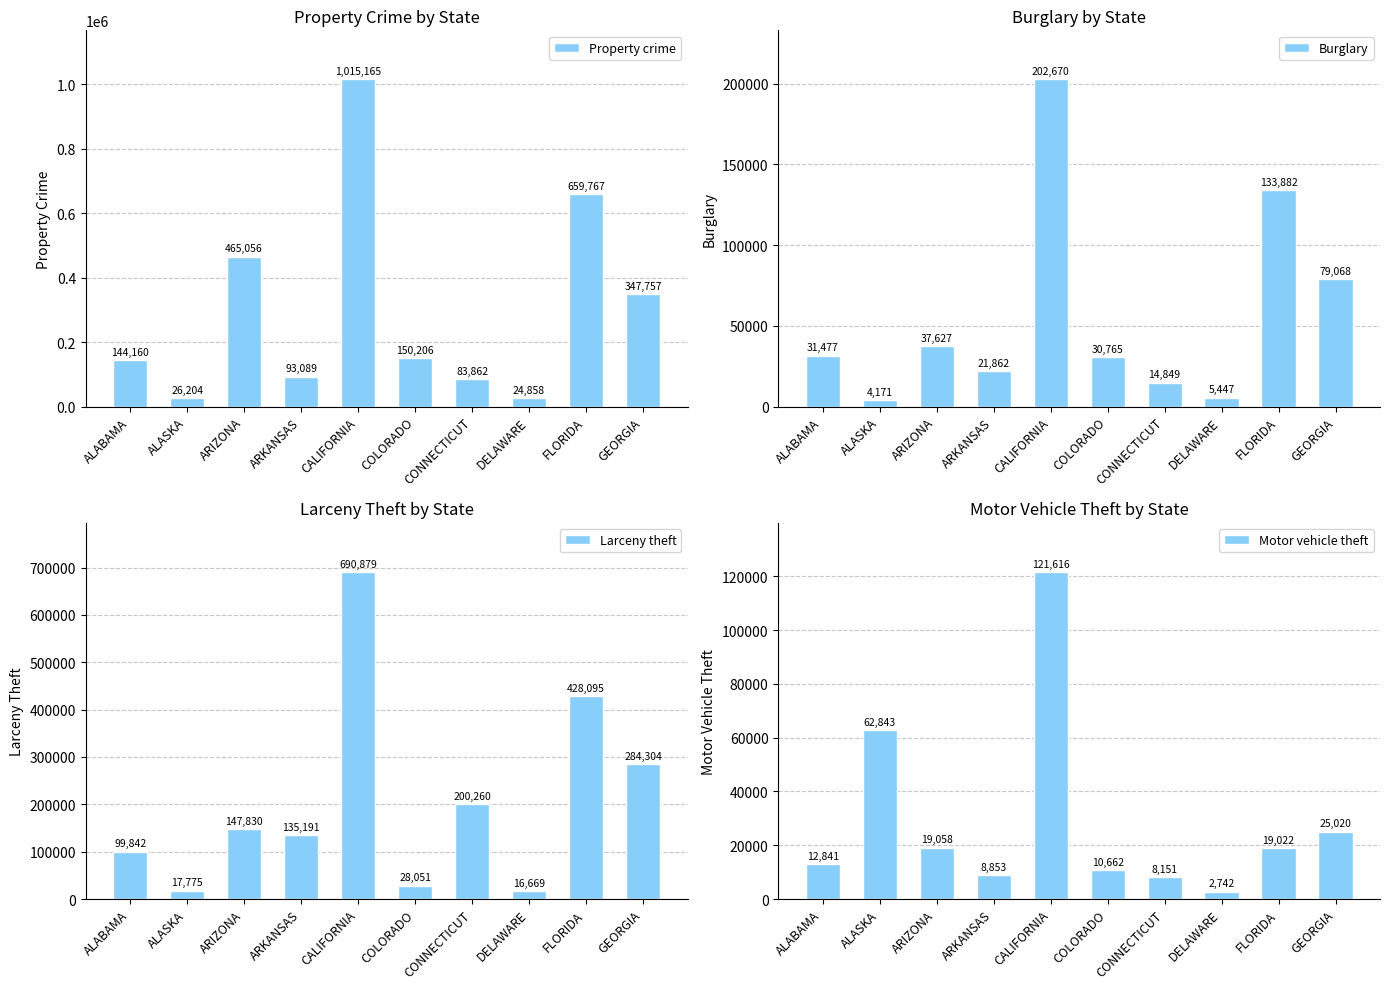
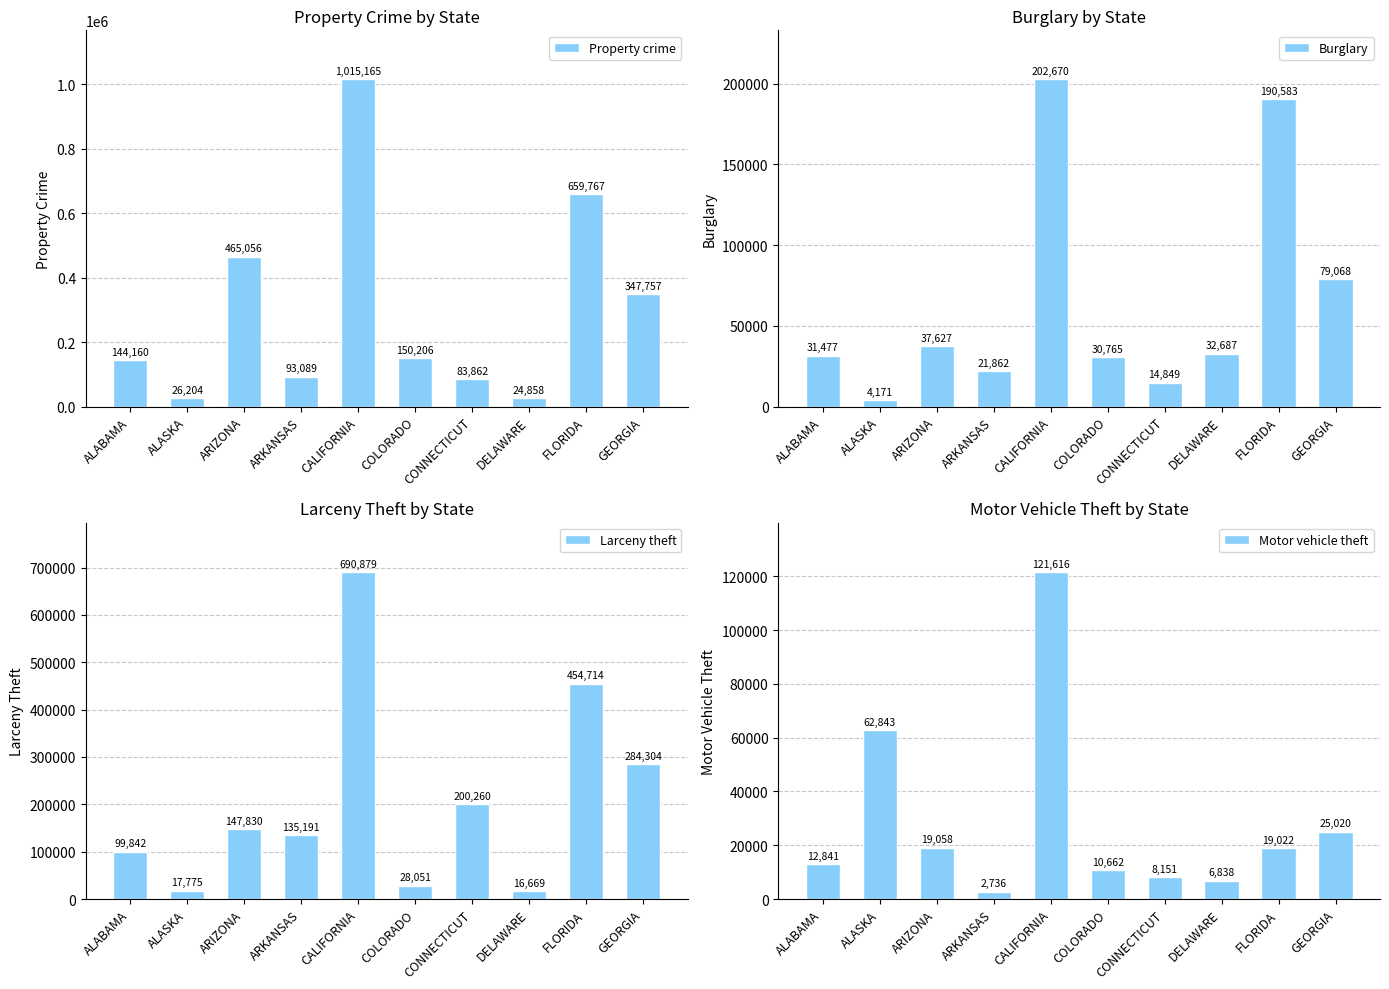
Burglary by State, DELAWARE: 5,447 -> 32,687
Burglary by State, FLORIDA: 133,882 -> 190,583
Larceny Theft by State, FLORIDA: 428,095 -> 454,714
Motor Vehicle Theft by State, ARKANSAS: 8,853 -> 2,736
Motor Vehicle Theft by State, DELAWARE: 2,742 -> 6,838
